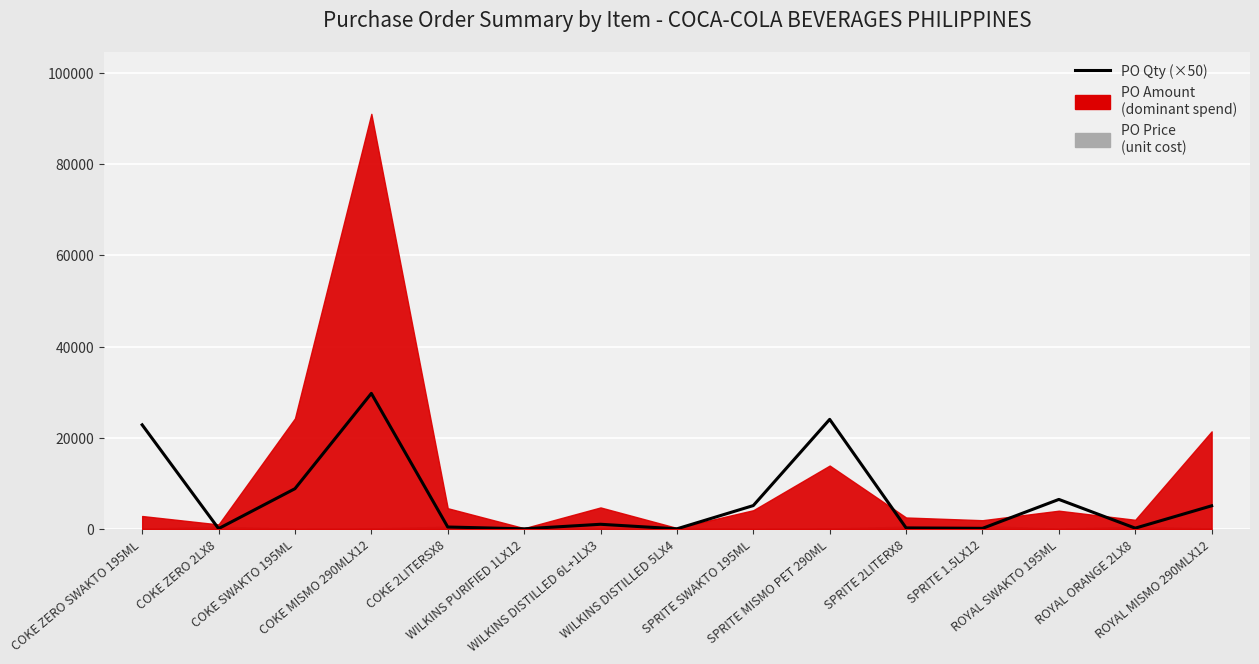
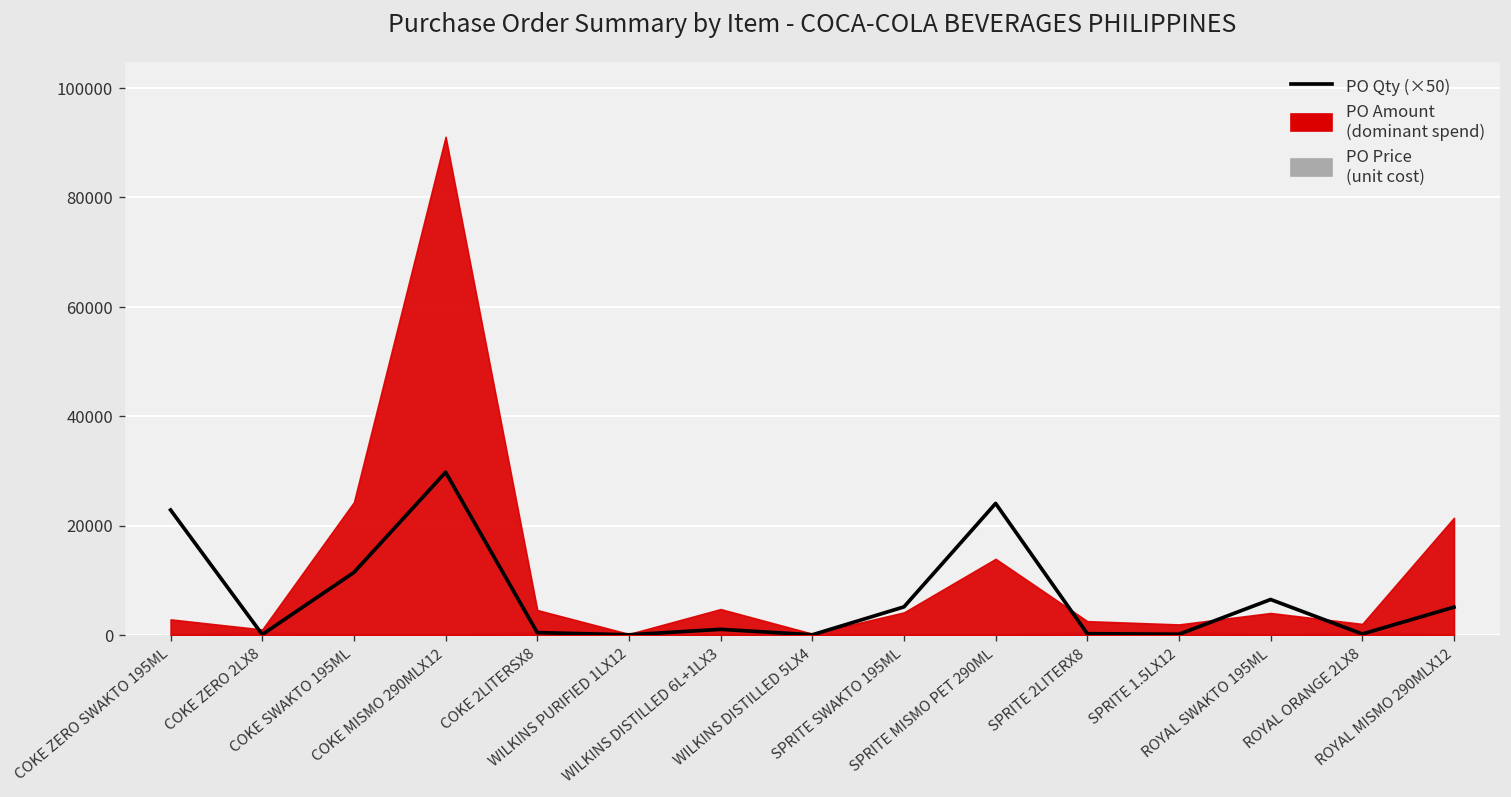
PO Qty (×50), COKE SWAKTO 195ML: 9000 -> 11000
